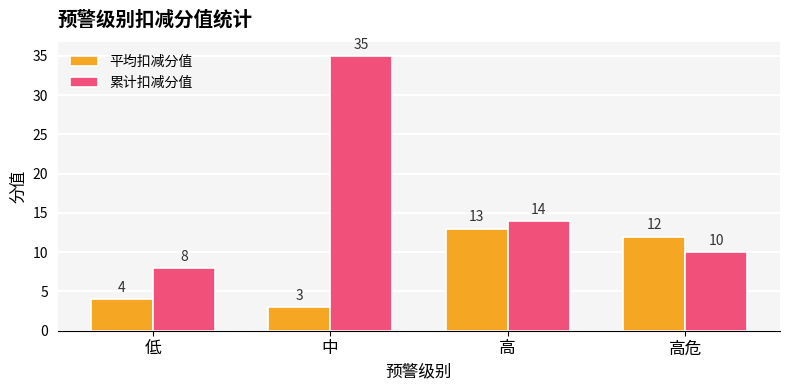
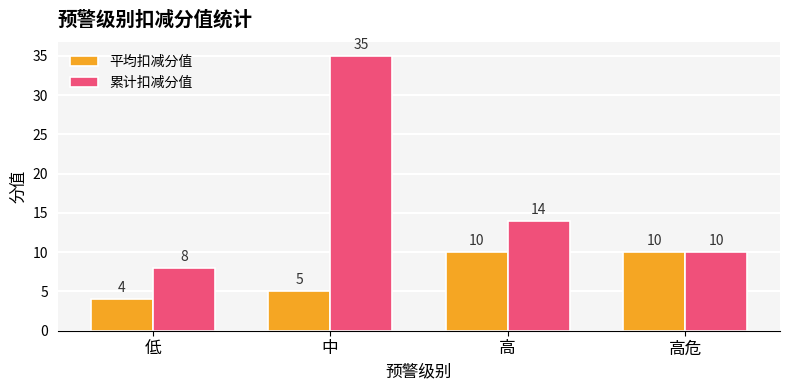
平均扣减分值, 中: 3 -> 5
平均扣减分值, 高: 13 -> 10
平均扣减分值, 高危: 12 -> 10
